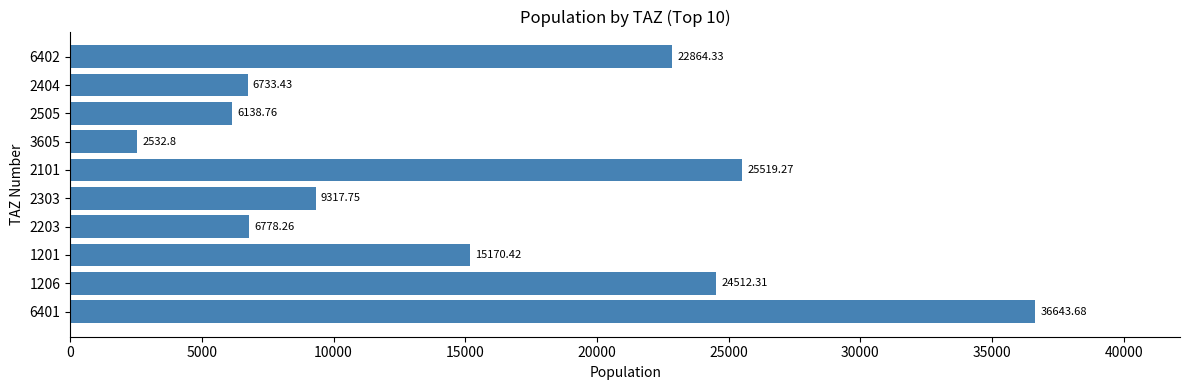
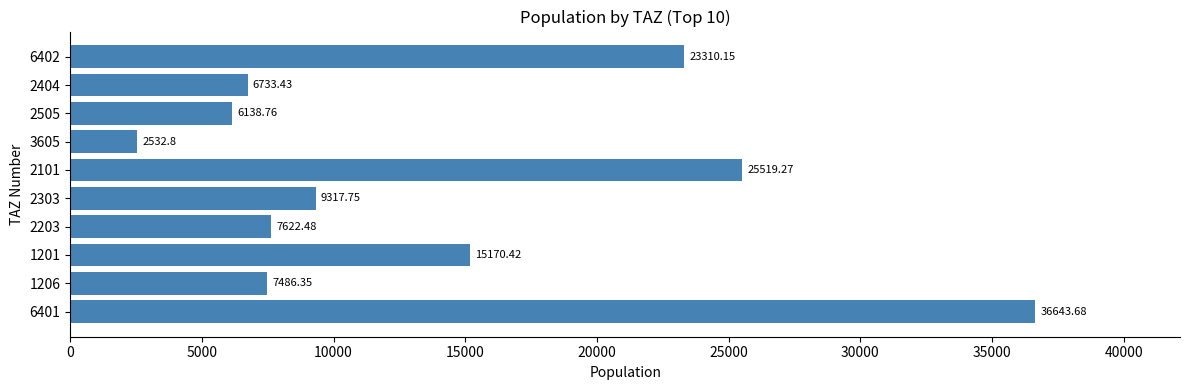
6402: 22864.33 -> 23310.15
2203: 6778.26 -> 7622.48
1206: 24512.31 -> 7486.35
